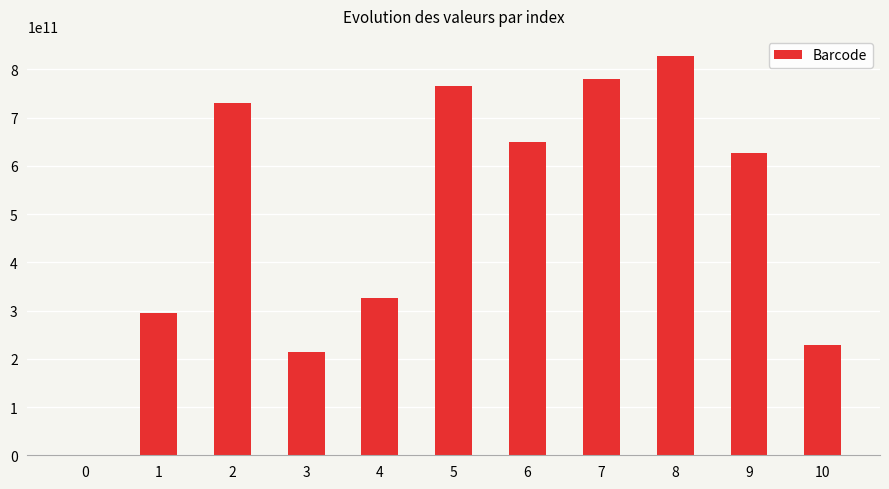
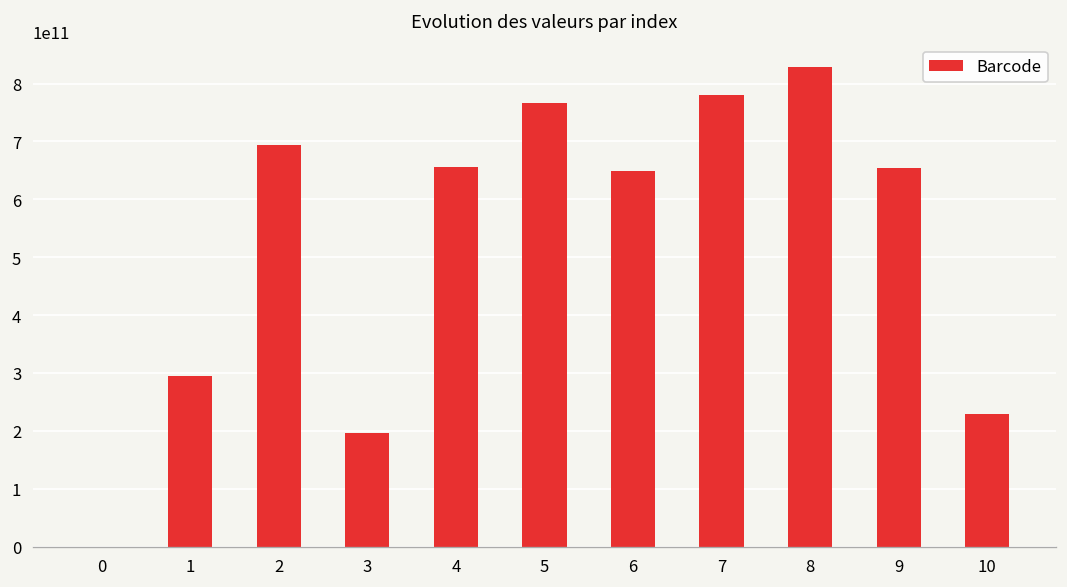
2: 730000000000 -> 690000000000
3: 210000000000 -> 200000000000
4: 330000000000 -> 660000000000
9: 630000000000 -> 650000000000
